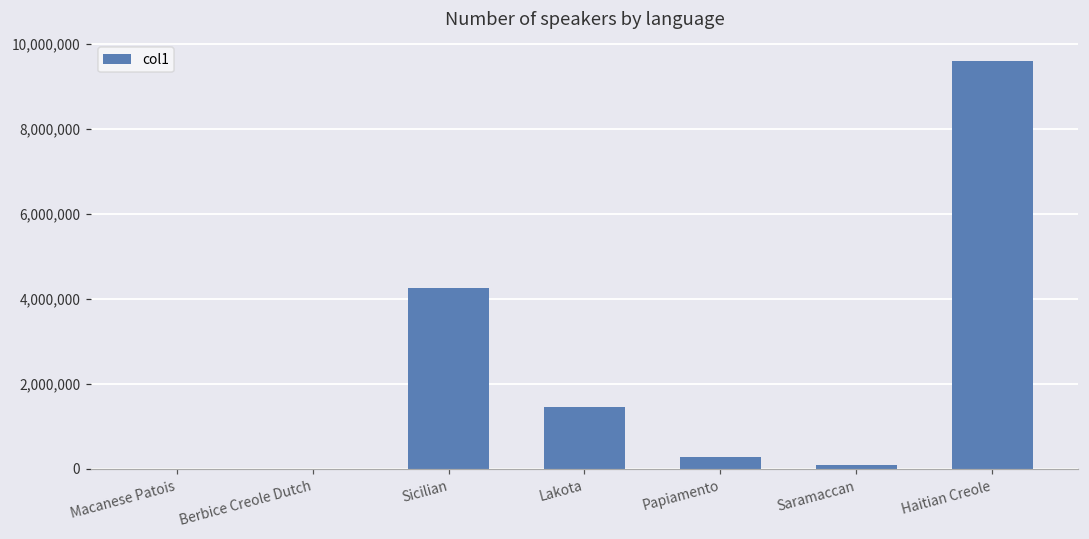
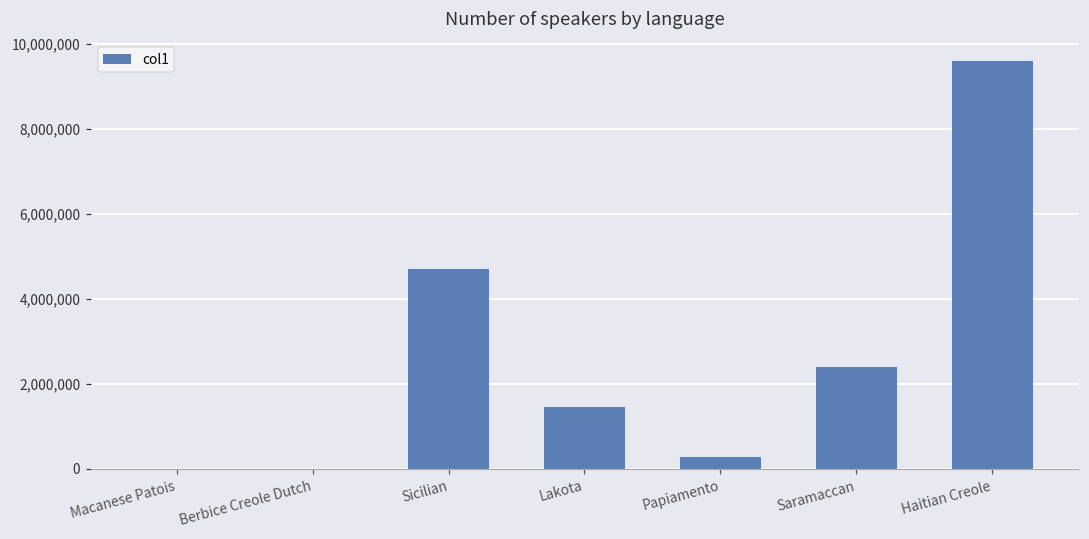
Sicilian: 4,300,000 -> 4,700,000
Saramaccan: 100,000 -> 2,400,000
